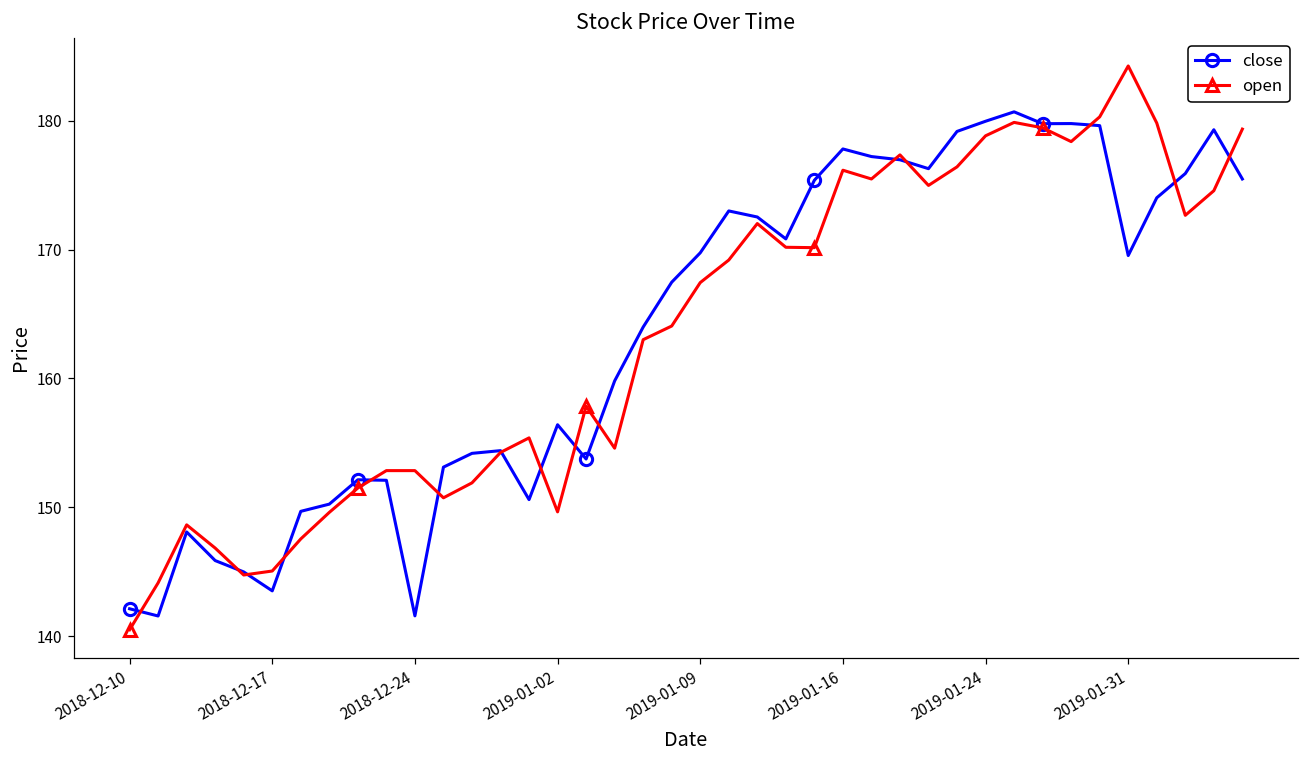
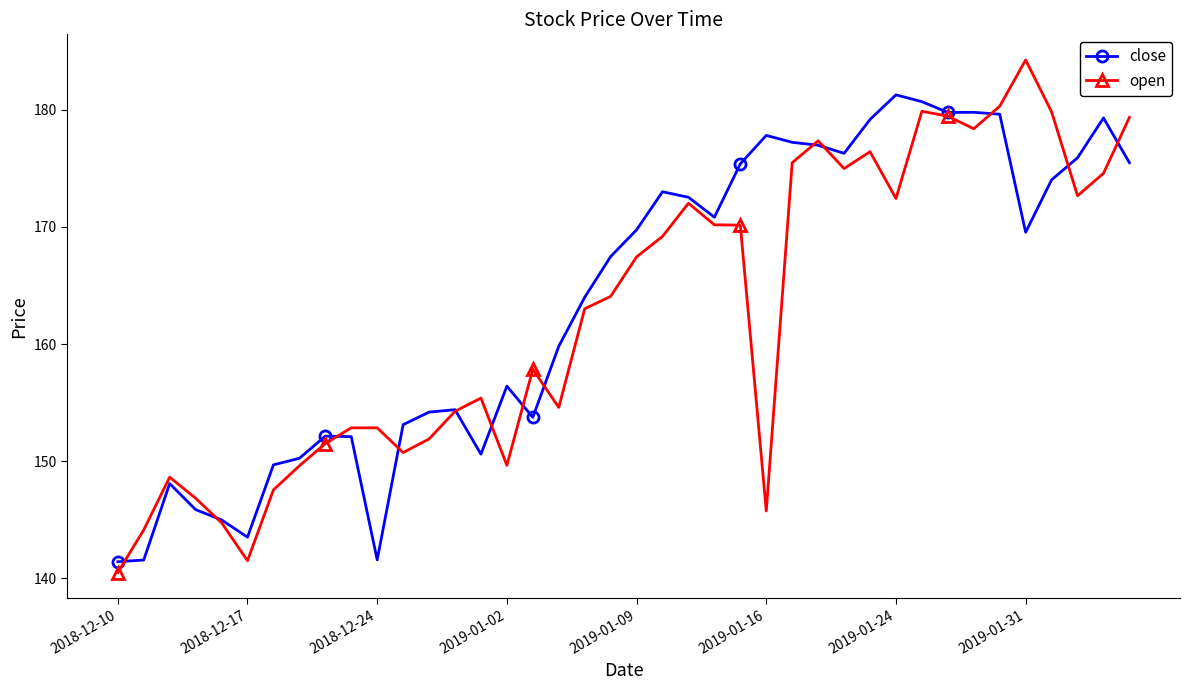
close, 2018-12-10: 142.1 -> 141.4
open, 2018-12-17: 145.1 -> 141.5
open, 2019-01-16: 176.2 -> 145.8
close, 2019-01-24: 180.0 -> 181.3
open, 2019-01-24: 178.8 -> 172.4
